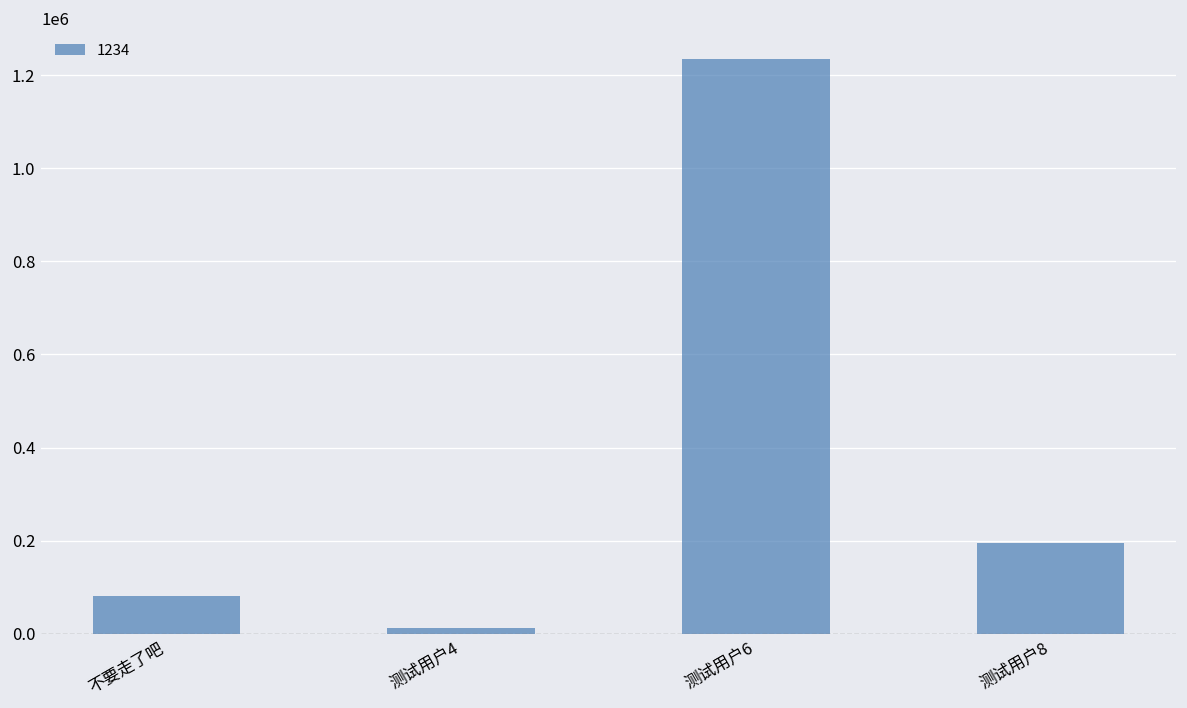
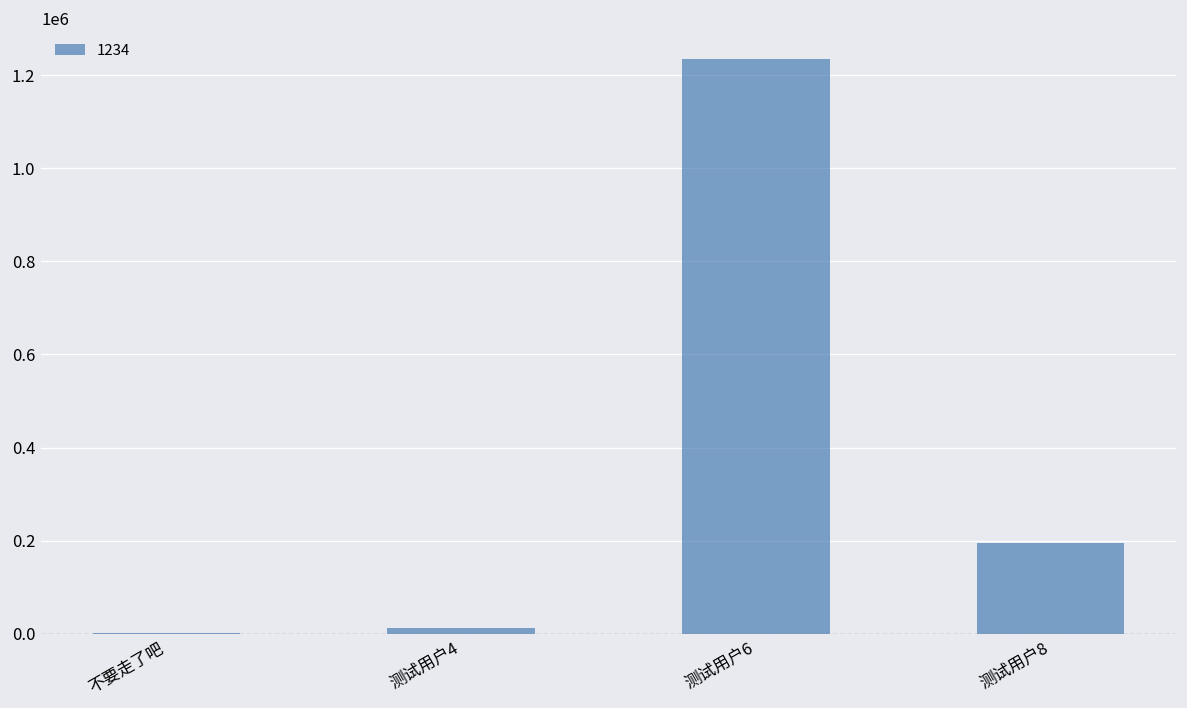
不要走了吧: 80000 -> 0
